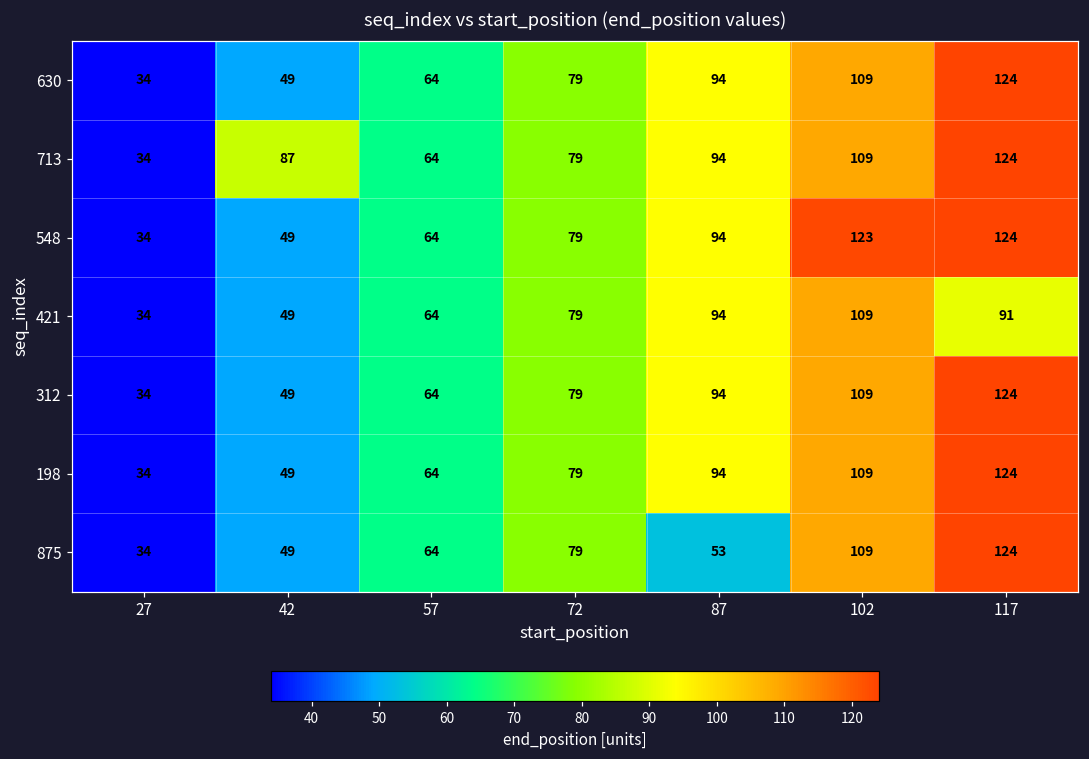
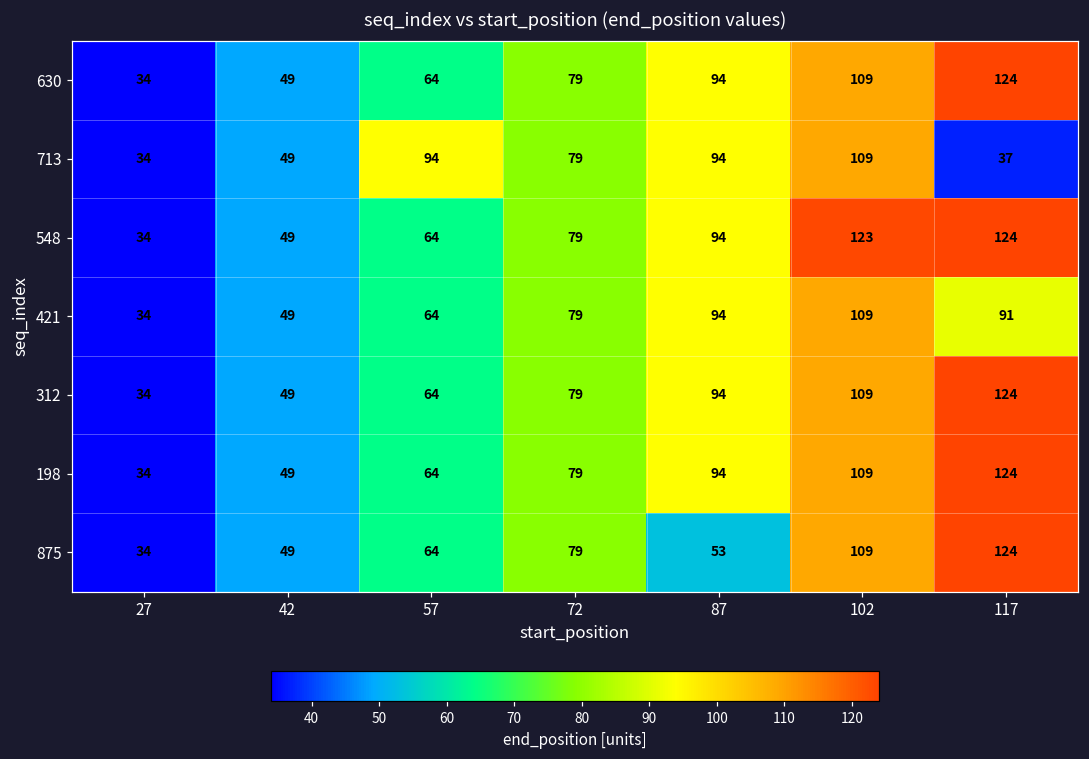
713, 42: 87 -> 49
713, 57: 64 -> 94
713, 117: 124 -> 37
